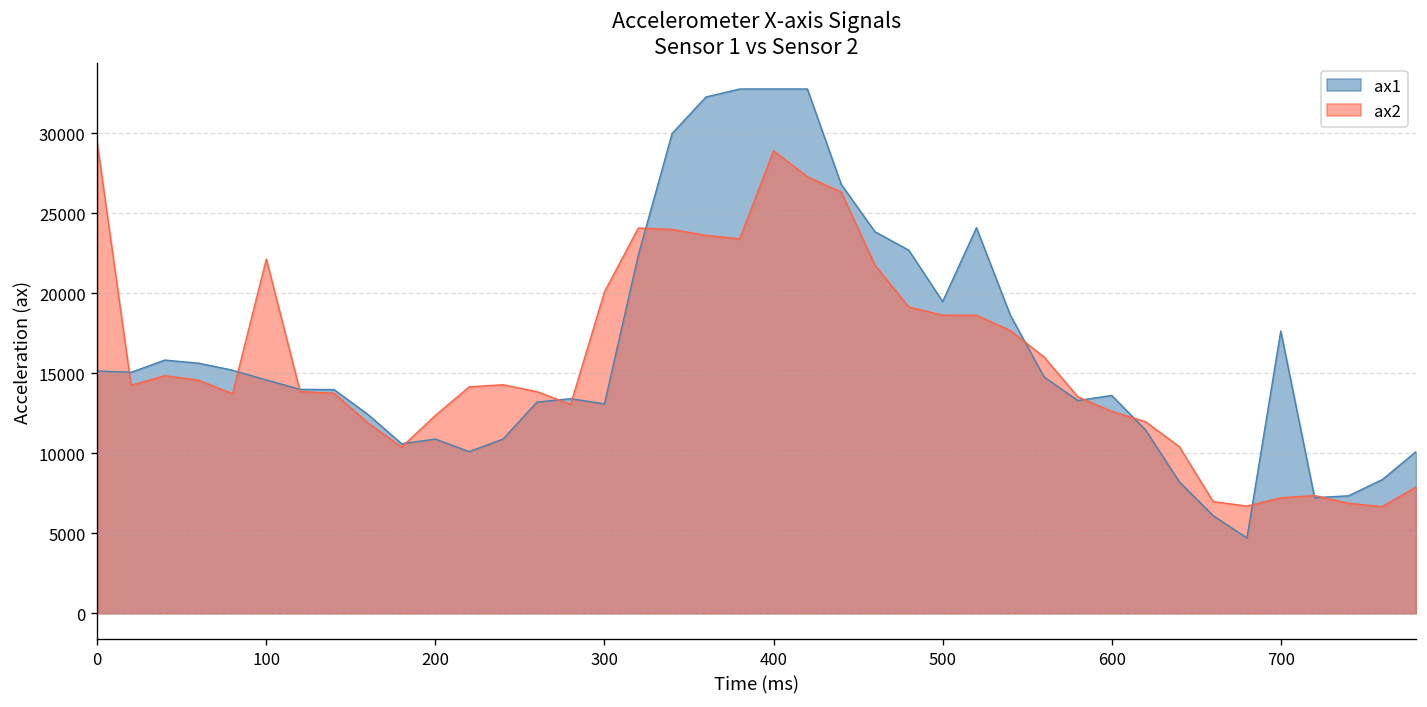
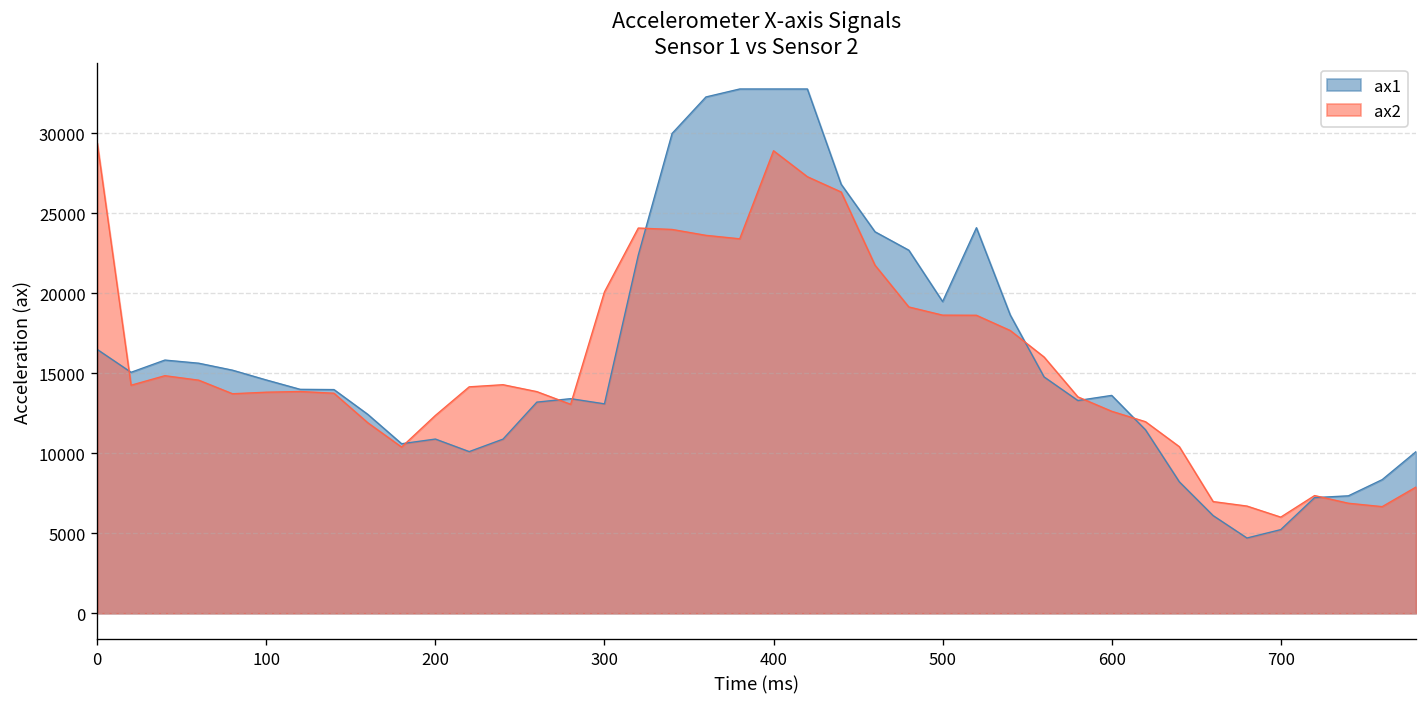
ax1, 0: 15100 -> 16500
ax2, 100: 22100 -> 13800
ax1, 700: 17600 -> 5200
ax2, 700: 7200 -> 6000
